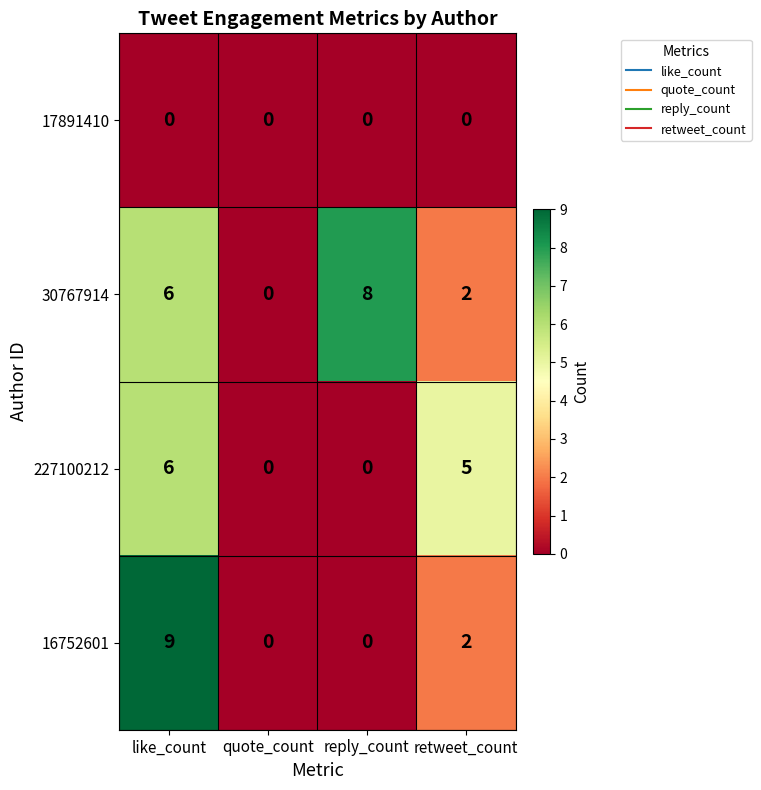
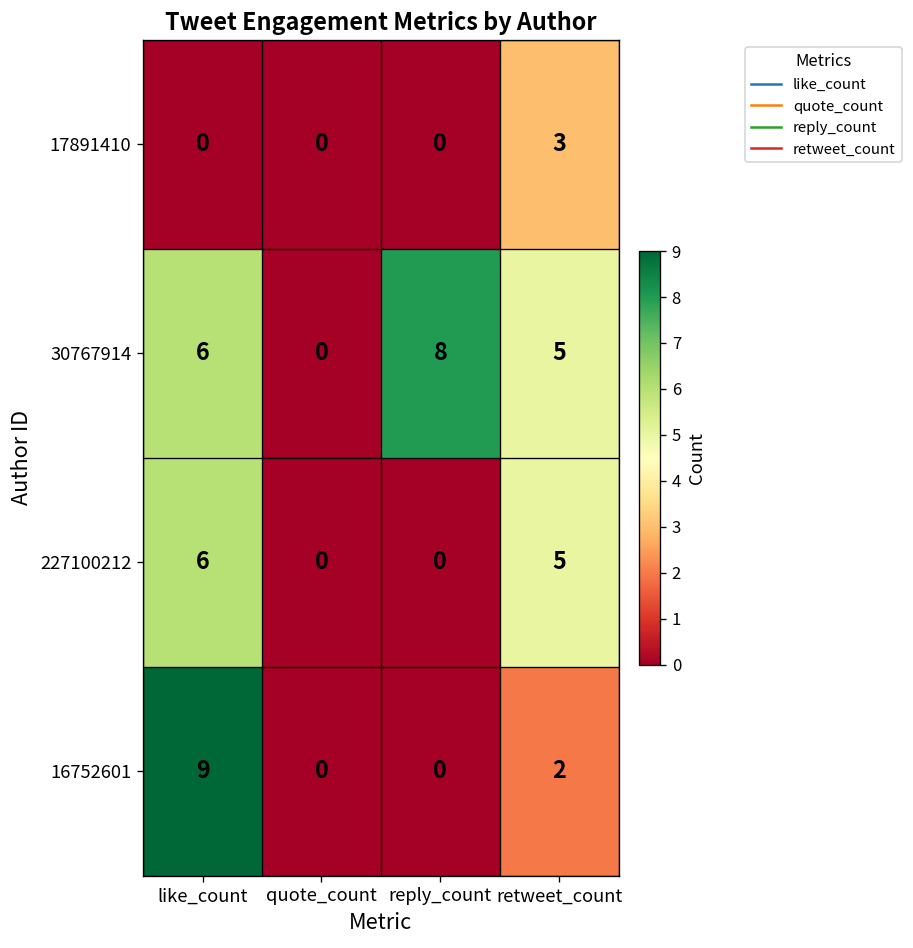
17891410, retweet_count: 0 -> 3
30767914, retweet_count: 2 -> 5
